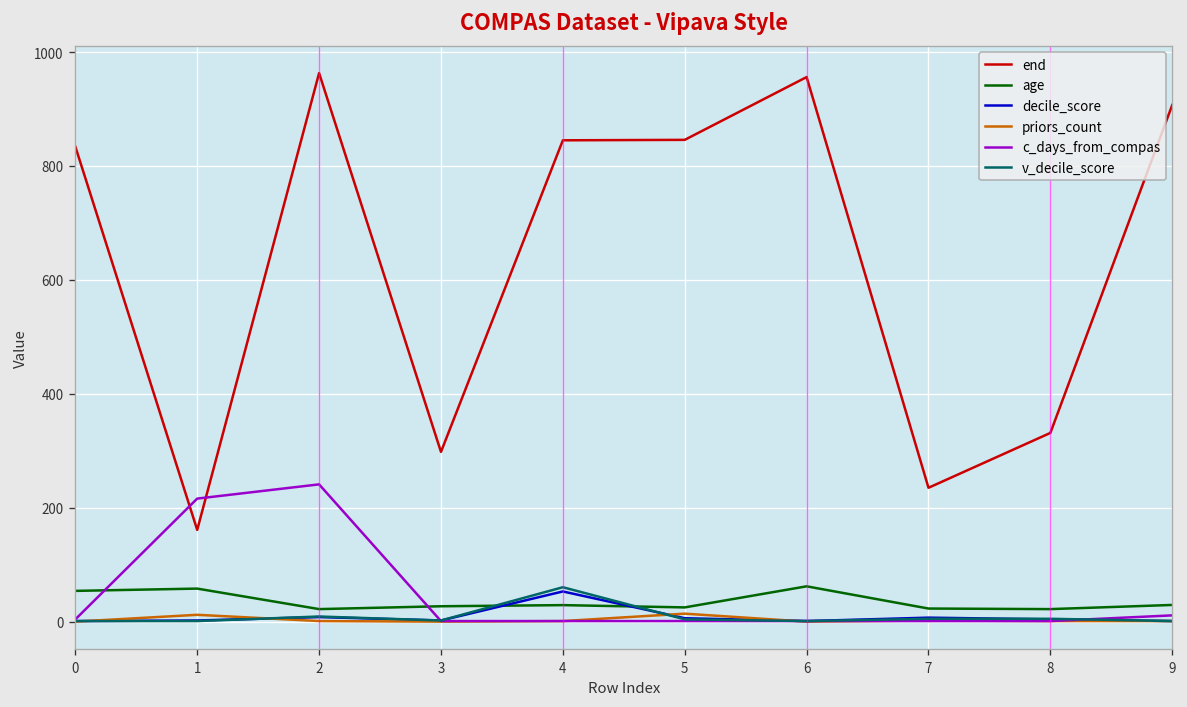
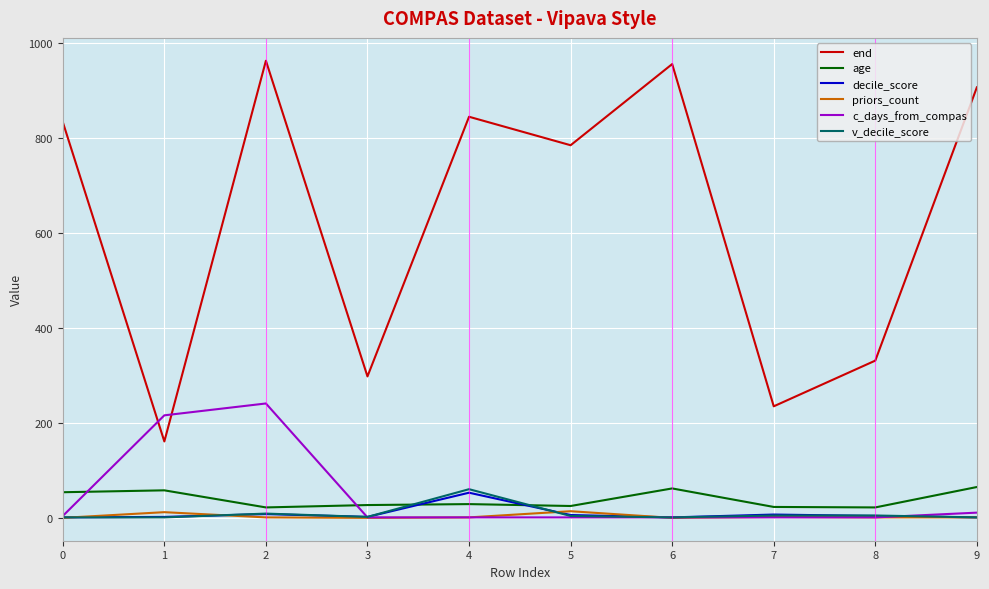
end, 5: 850 -> 790
age, 9: 30 -> 70
